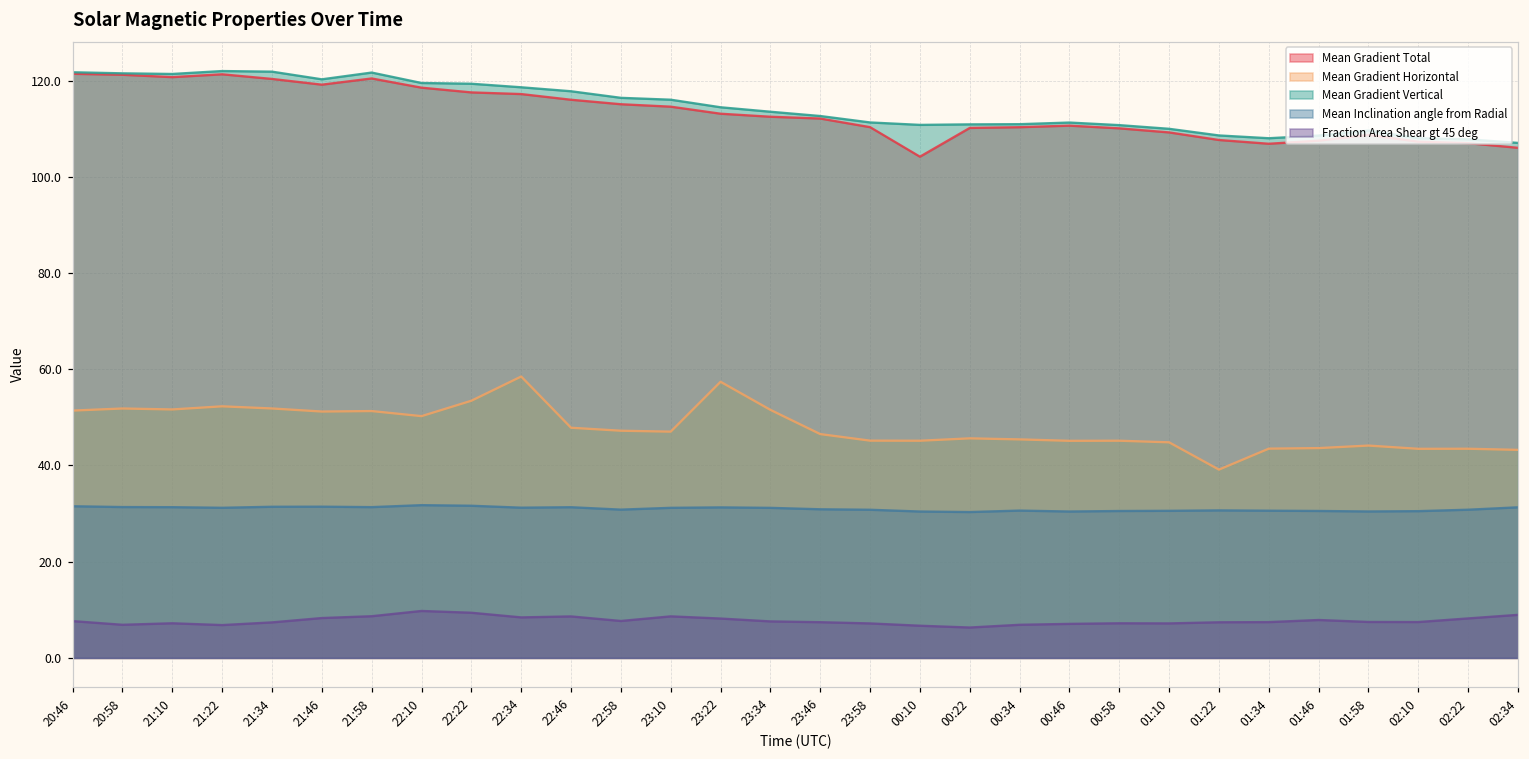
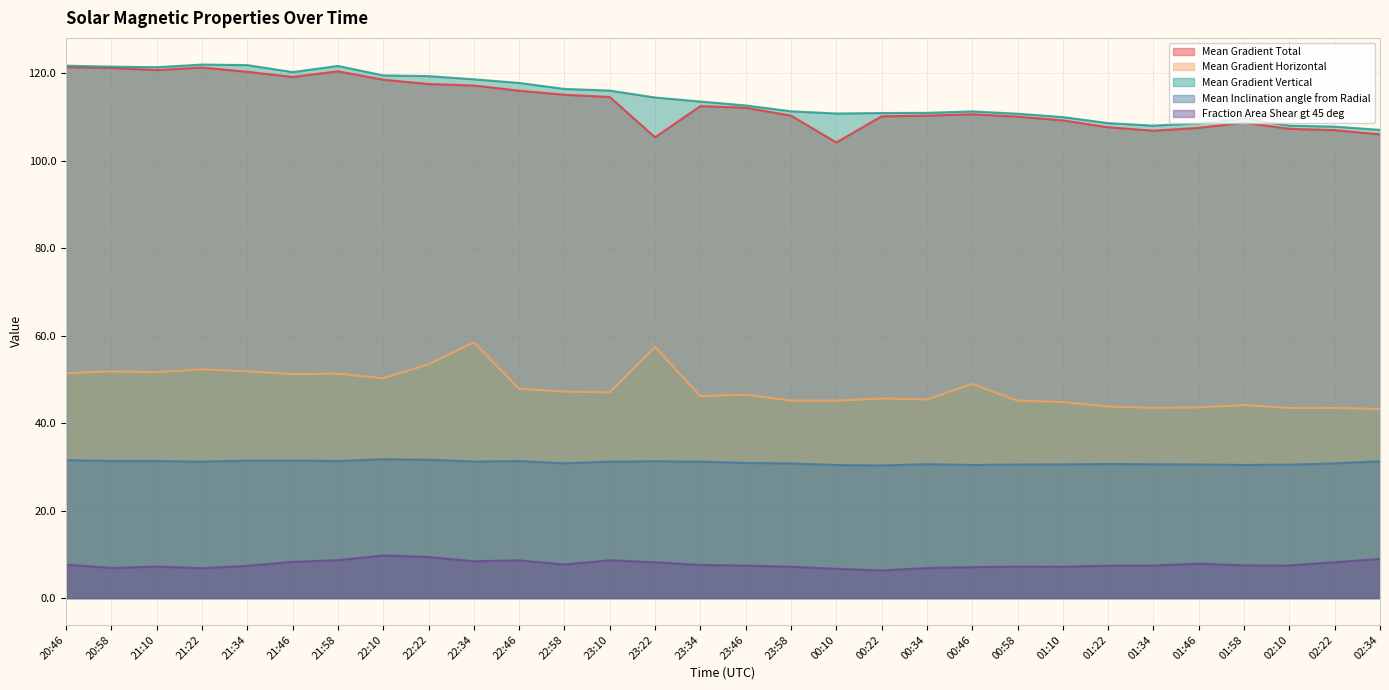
Mean Gradient Total, 23:22: 113 -> 105
Mean Gradient Horizontal, 23:34: 52 -> 46
Mean Gradient Horizontal, 00:46: 45 -> 49
Mean Gradient Horizontal, 01:22: 39 -> 44
